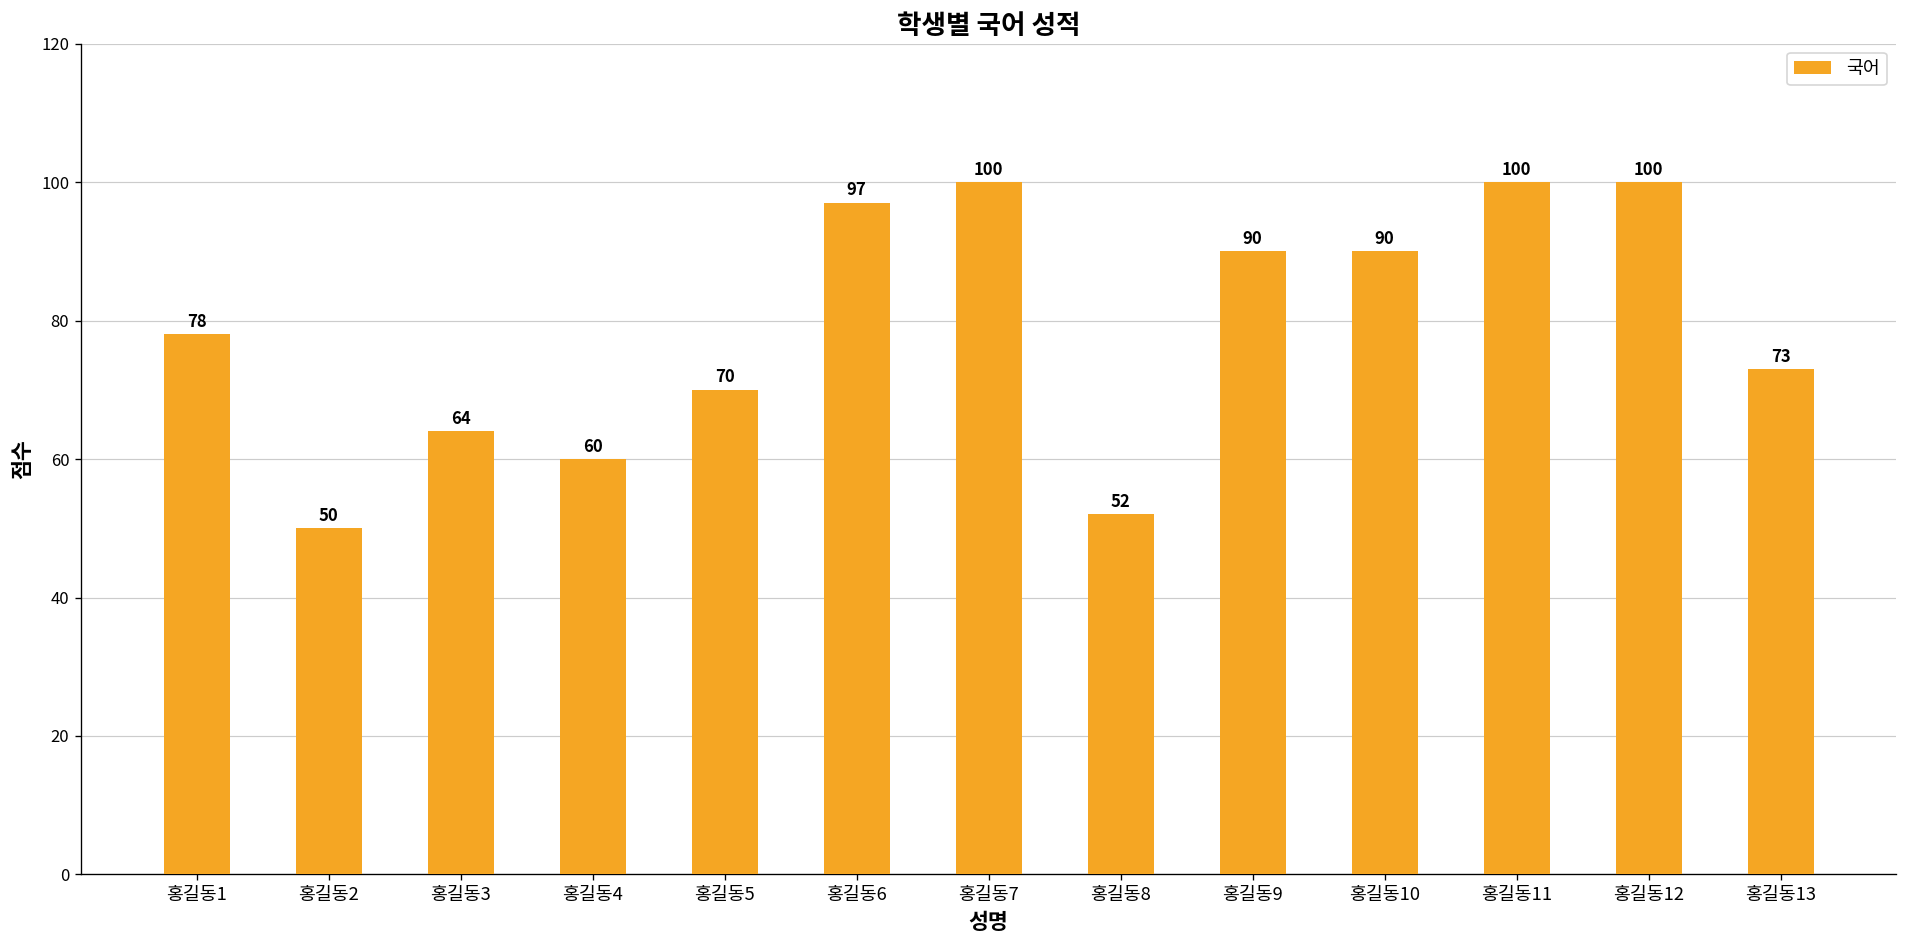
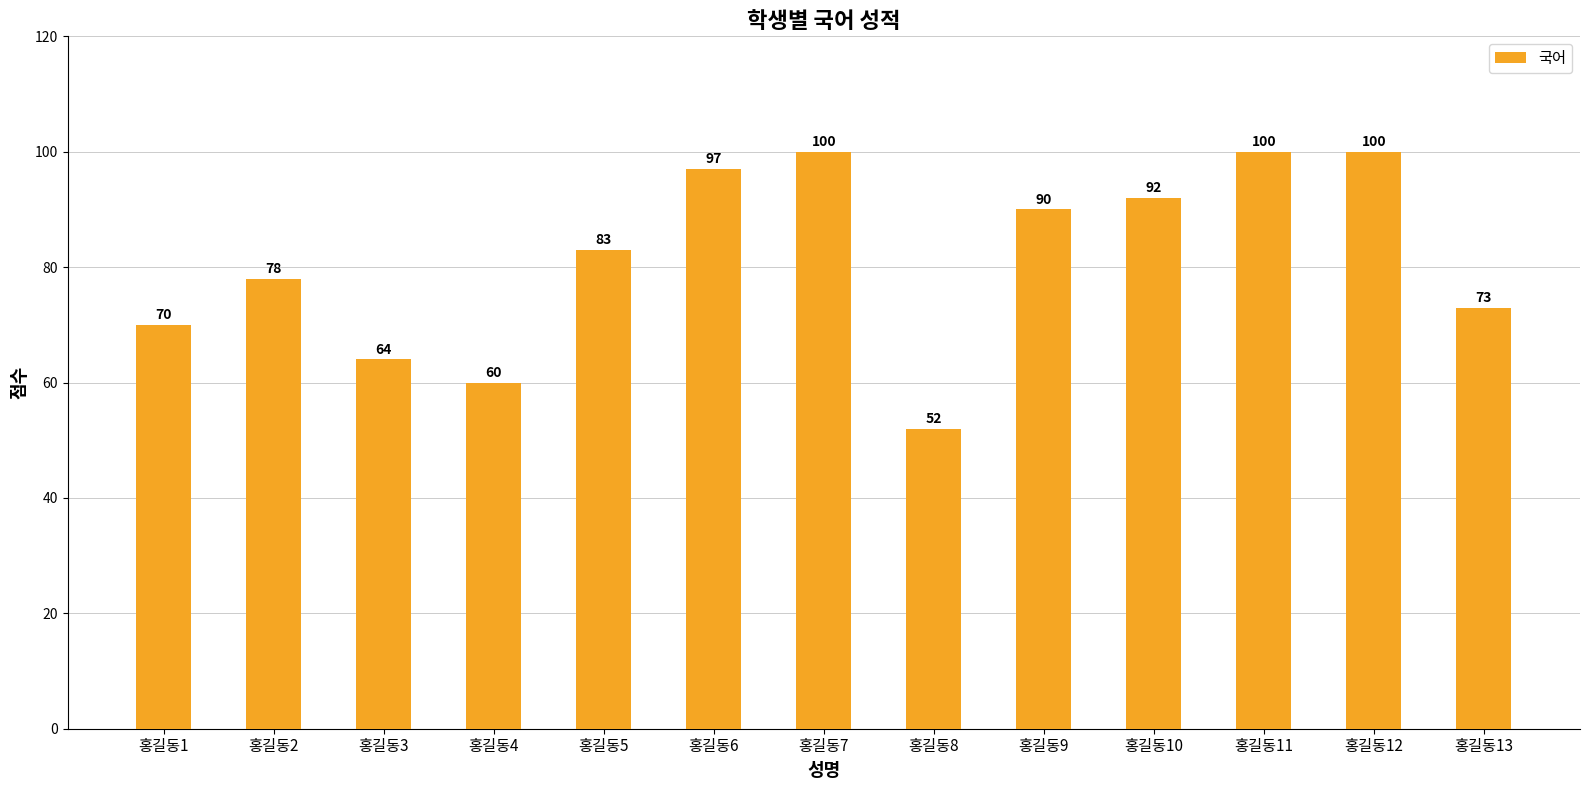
홍길동1: 78 -> 70
홍길동2: 50 -> 78
홍길동5: 70 -> 83
홍길동10: 90 -> 92
